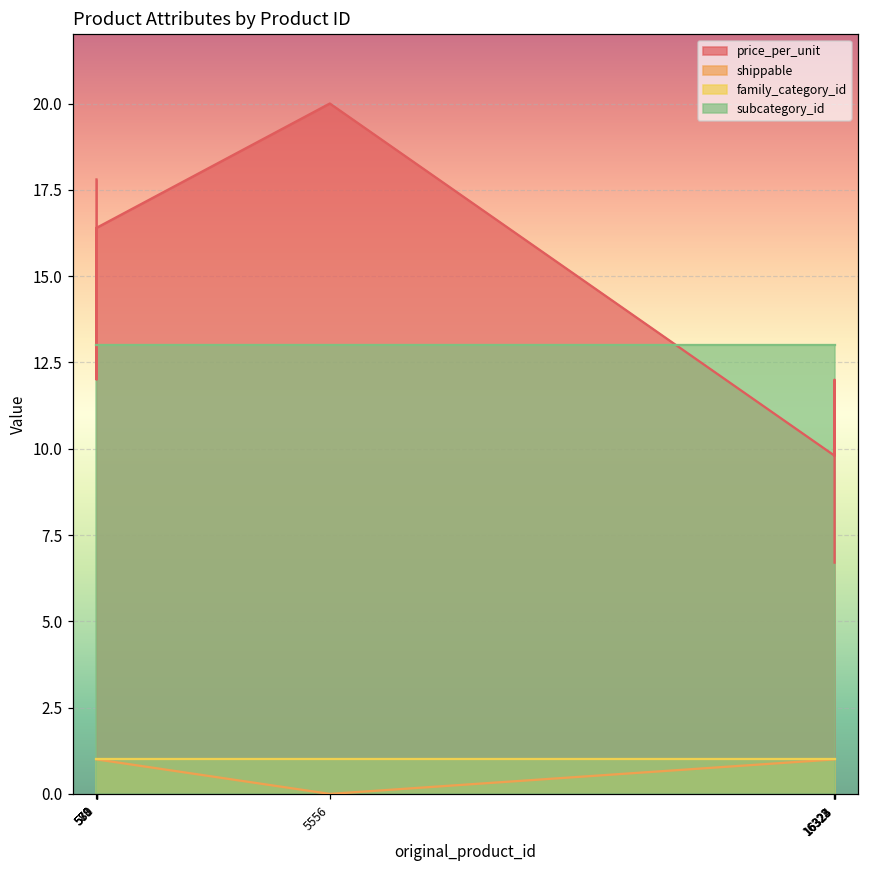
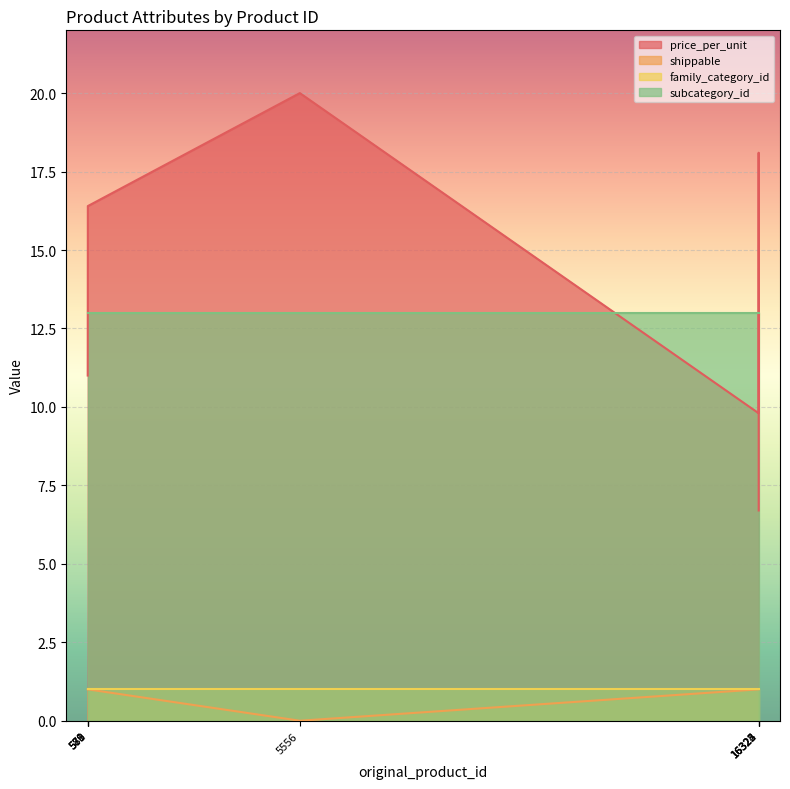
price_per_unit, 578: 17.8 -> 11.0
price_per_unit, 16324: 12.0 -> 18.1
